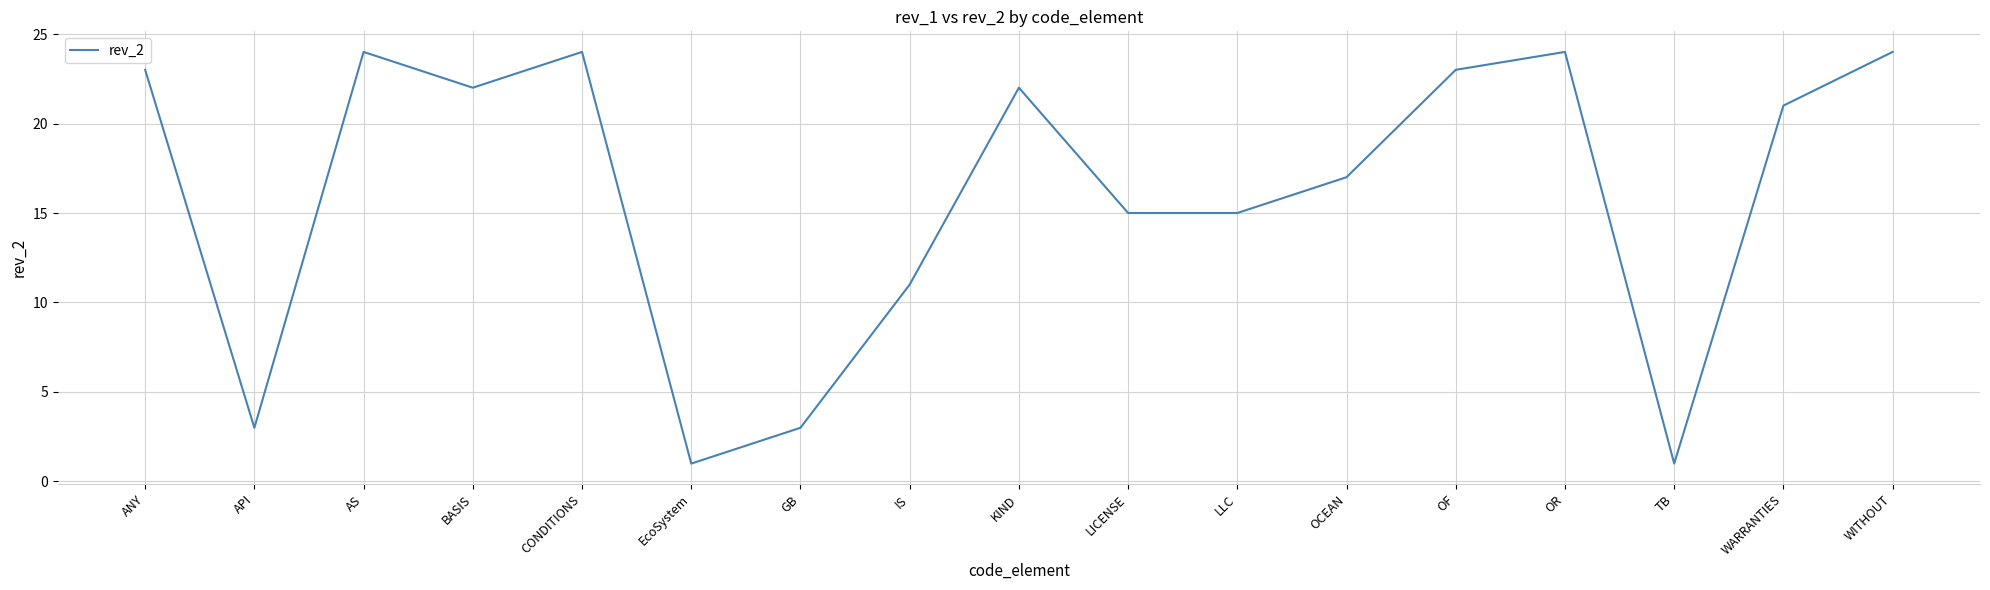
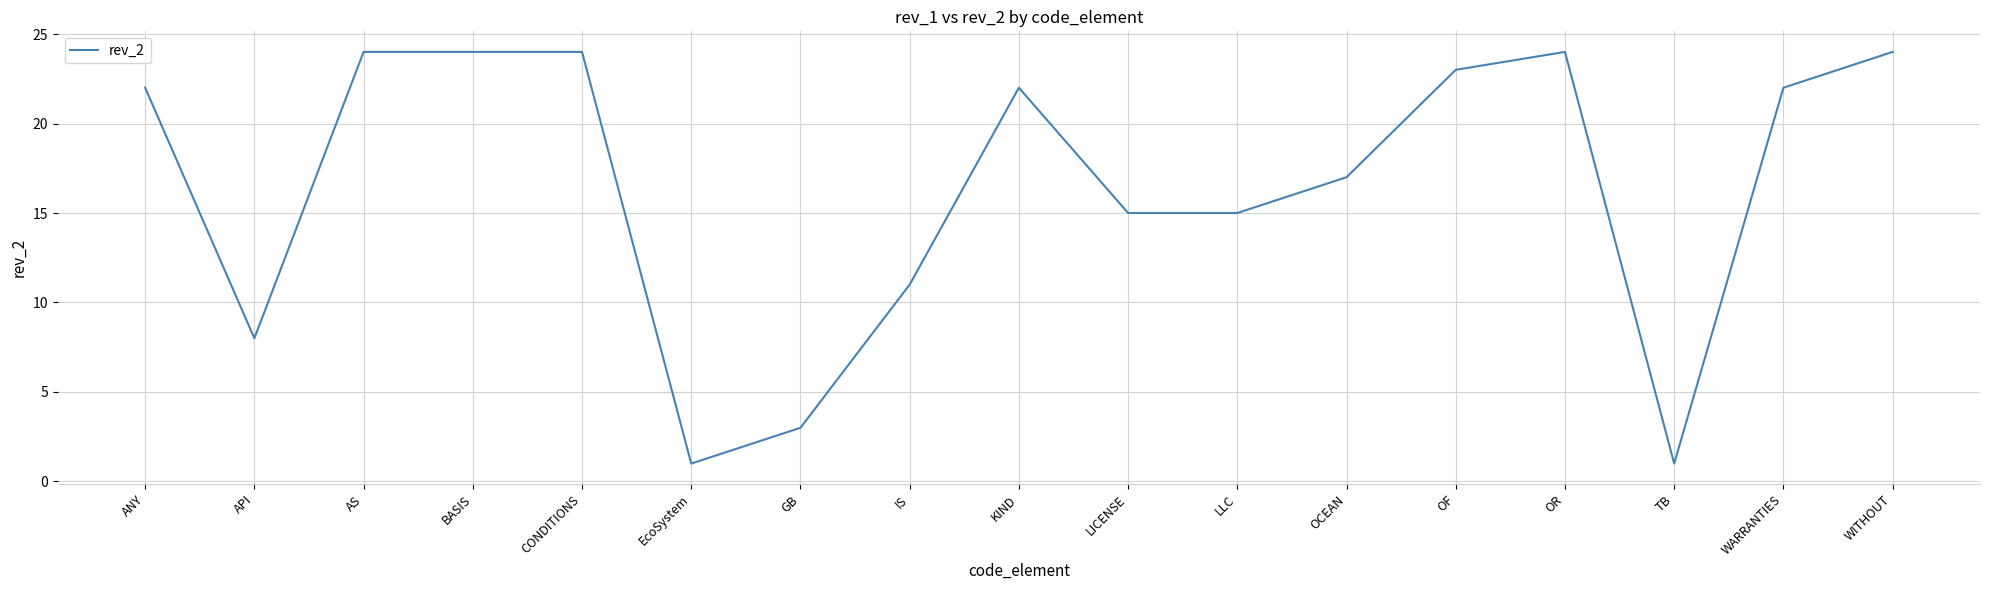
ANY: 23 -> 22
API: 3 -> 8
BASIS: 22 -> 24
WARRANTIES: 21 -> 22
